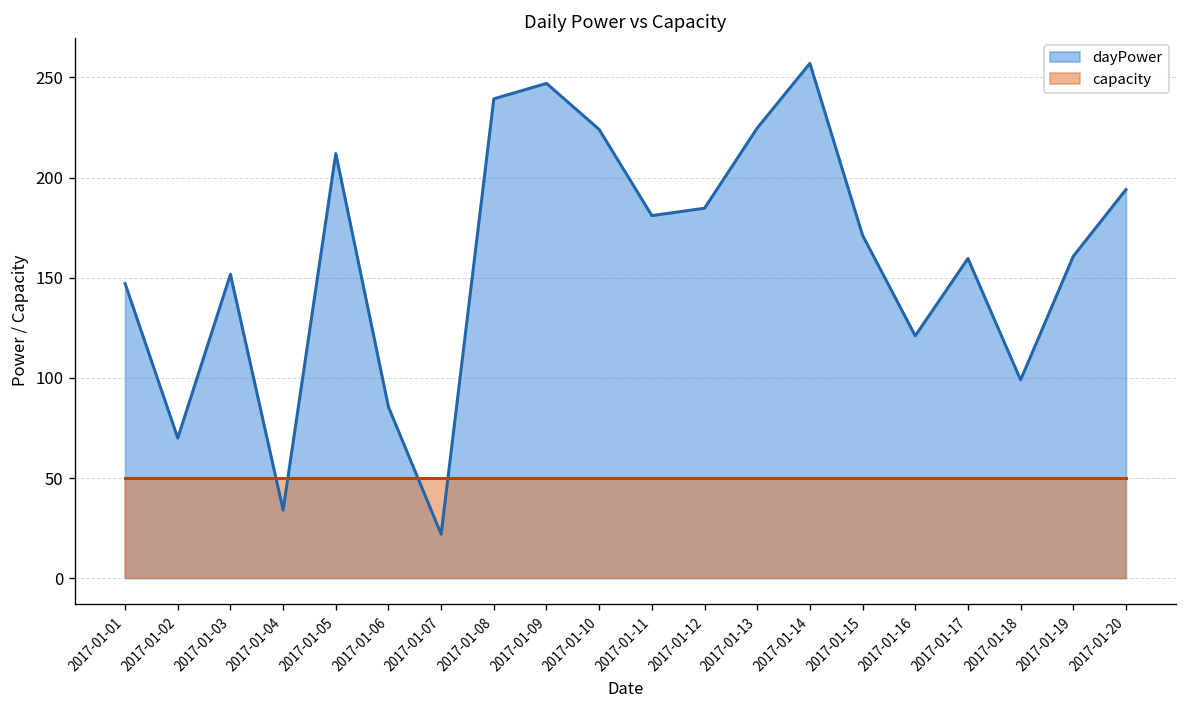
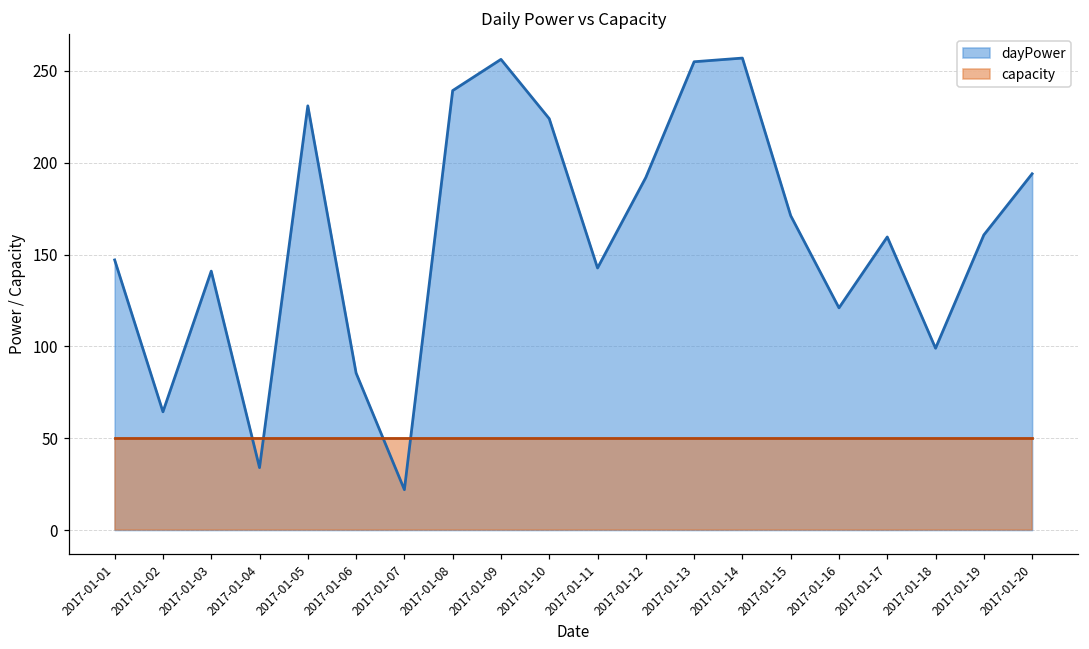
dayPower, 2017-01-02: 70 -> 64
dayPower, 2017-01-03: 152 -> 141
dayPower, 2017-01-05: 212 -> 231
dayPower, 2017-01-09: 247 -> 256
dayPower, 2017-01-11: 181 -> 143
dayPower, 2017-01-12: 185 -> 192
dayPower, 2017-01-13: 225 -> 255
